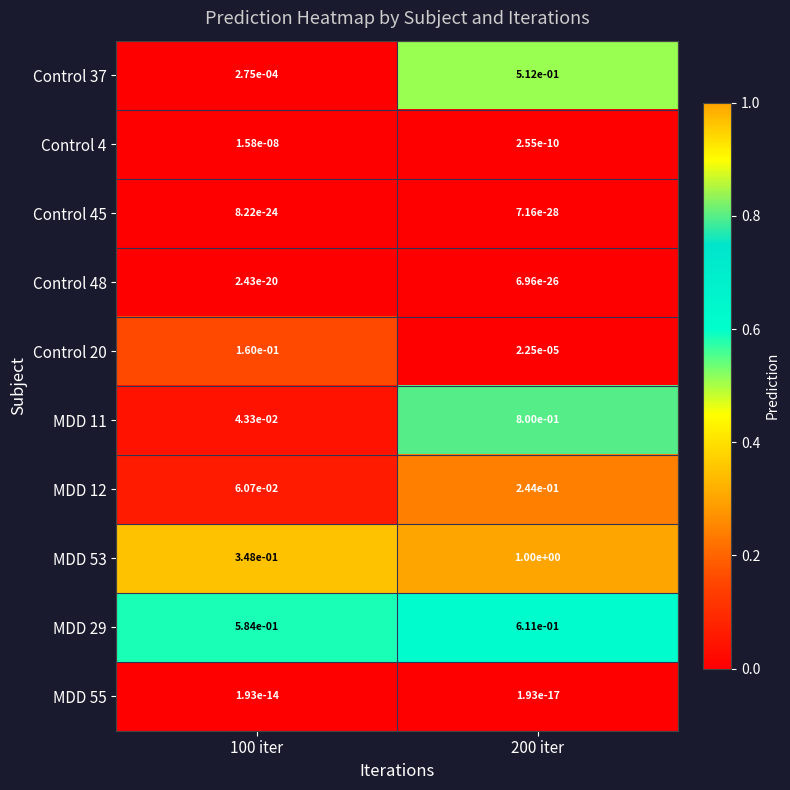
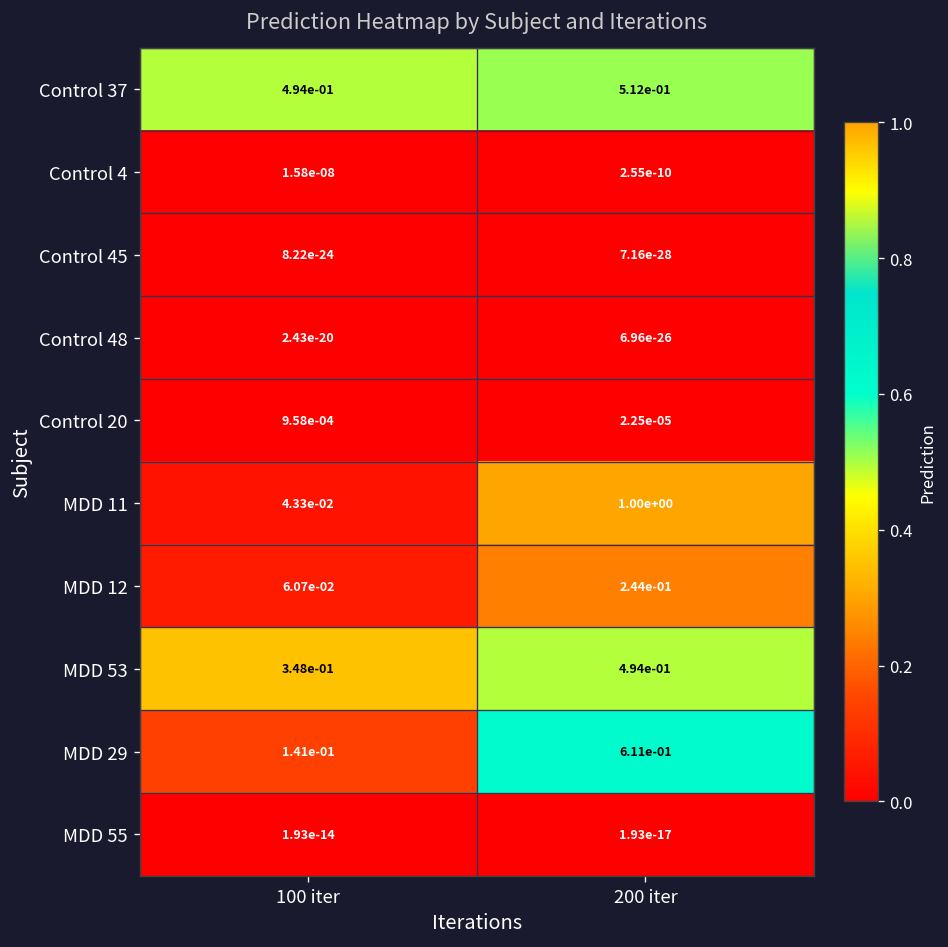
Control 37, 100 iter: 2.75e-04 -> 4.94e-01
Control 20, 100 iter: 1.60e-01 -> 9.58e-04
MDD 11, 200 iter: 8.00e-01 -> 1.00e+00
MDD 53, 200 iter: 1.00e+00 -> 4.94e-01
MDD 29, 100 iter: 5.84e-01 -> 1.41e-01
